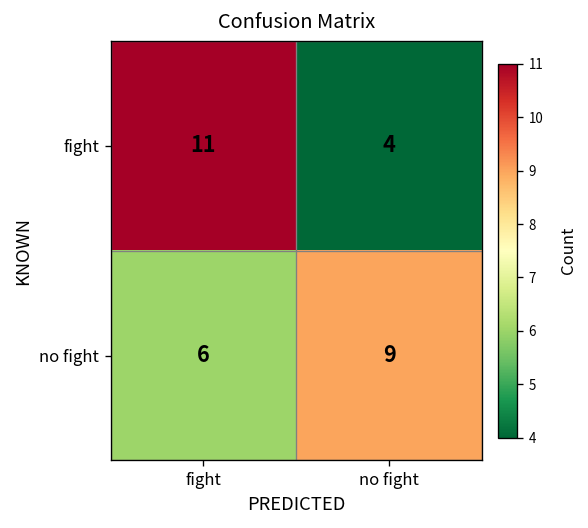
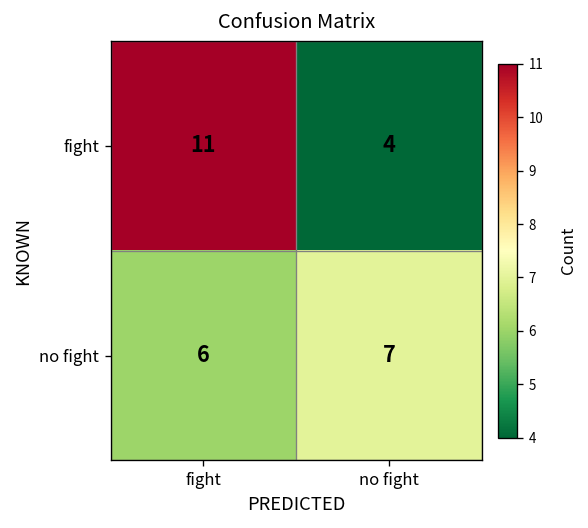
no fight, no fight: 9 -> 7
